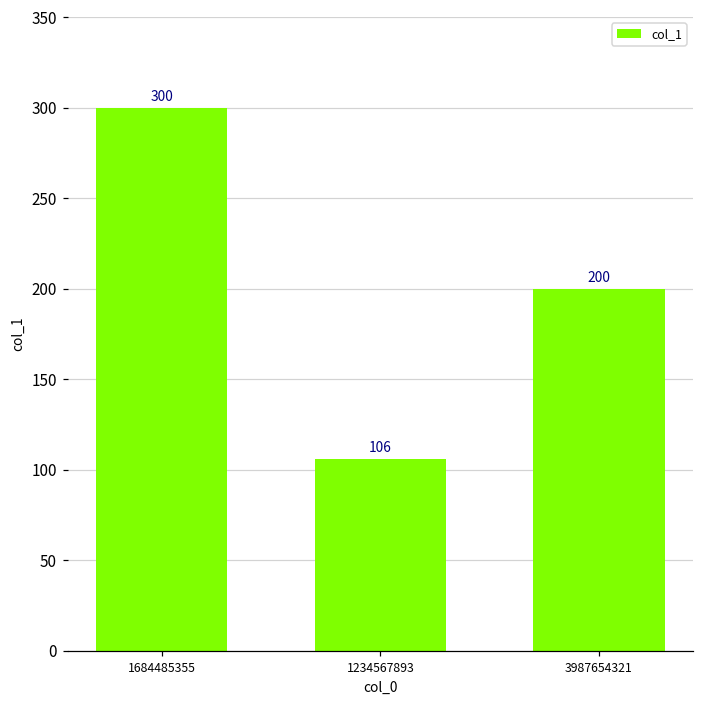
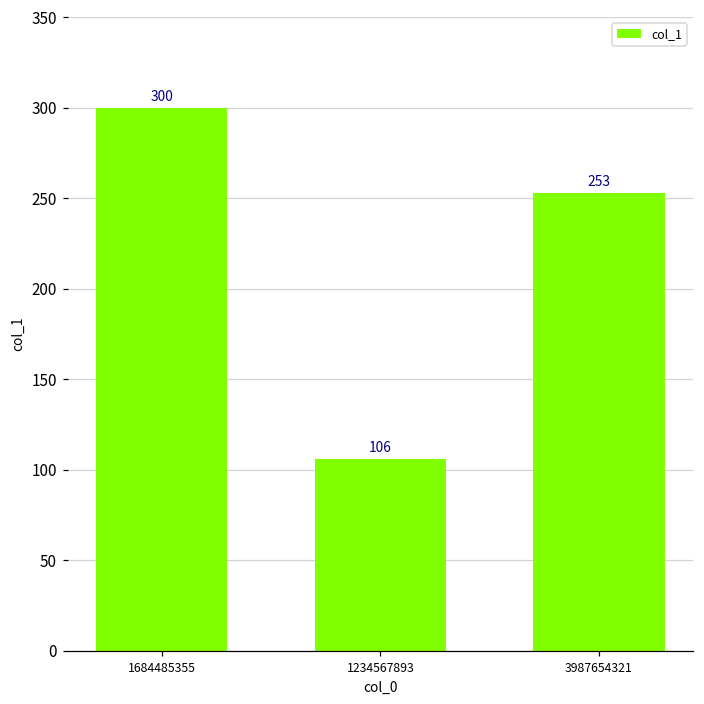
3987654321: 200 -> 253
